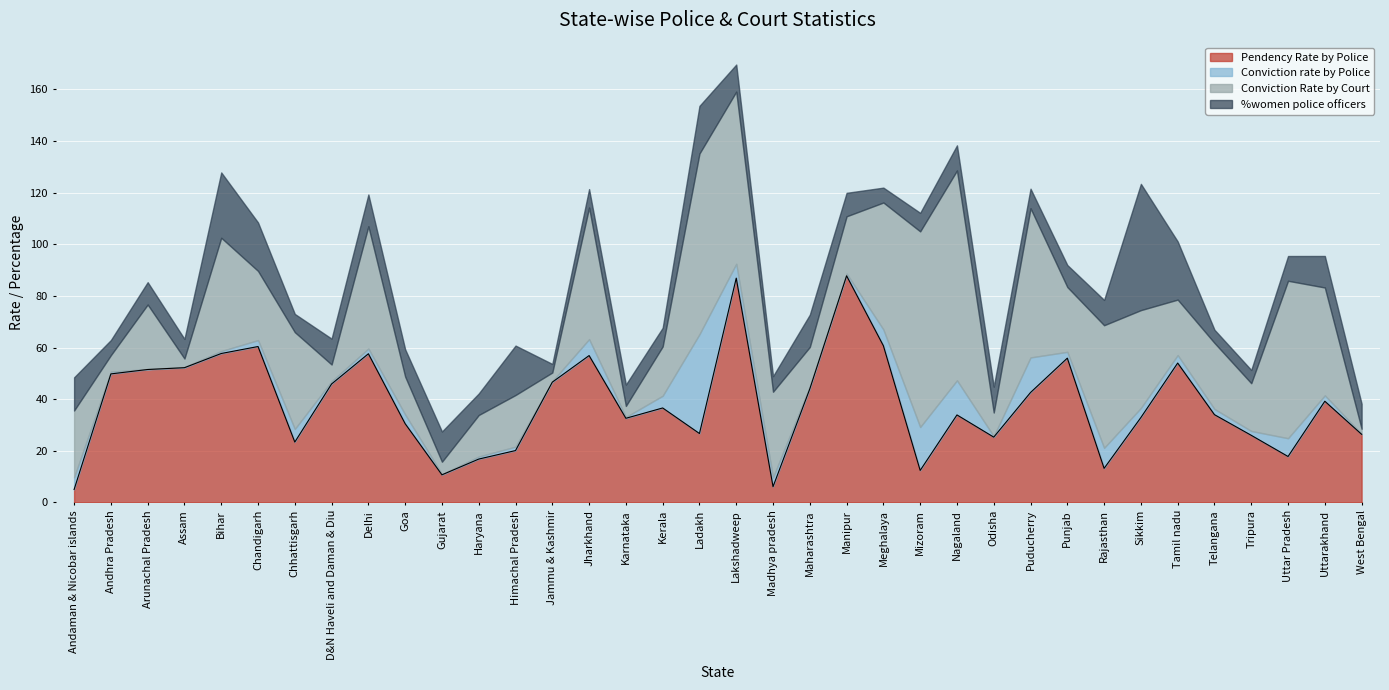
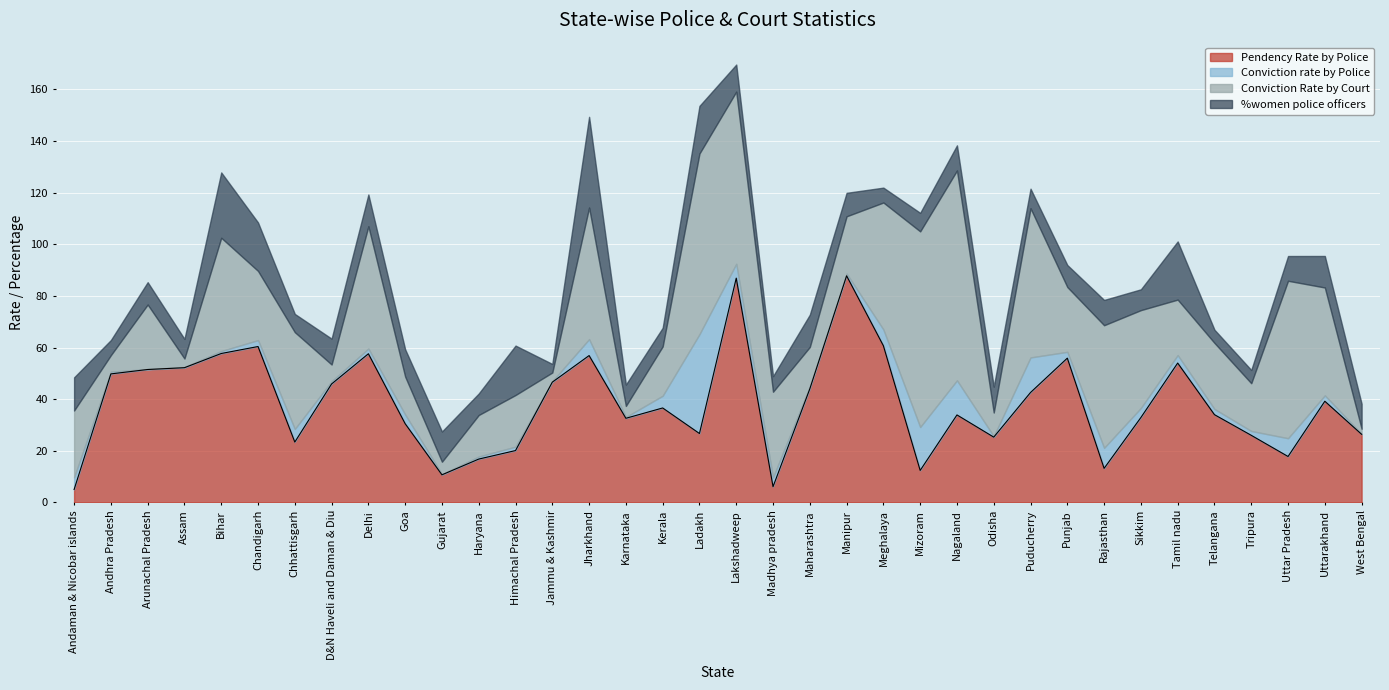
%women police officers, Jharkhand: 7 -> 35
%women police officers, Sikkim: 49 -> 8
